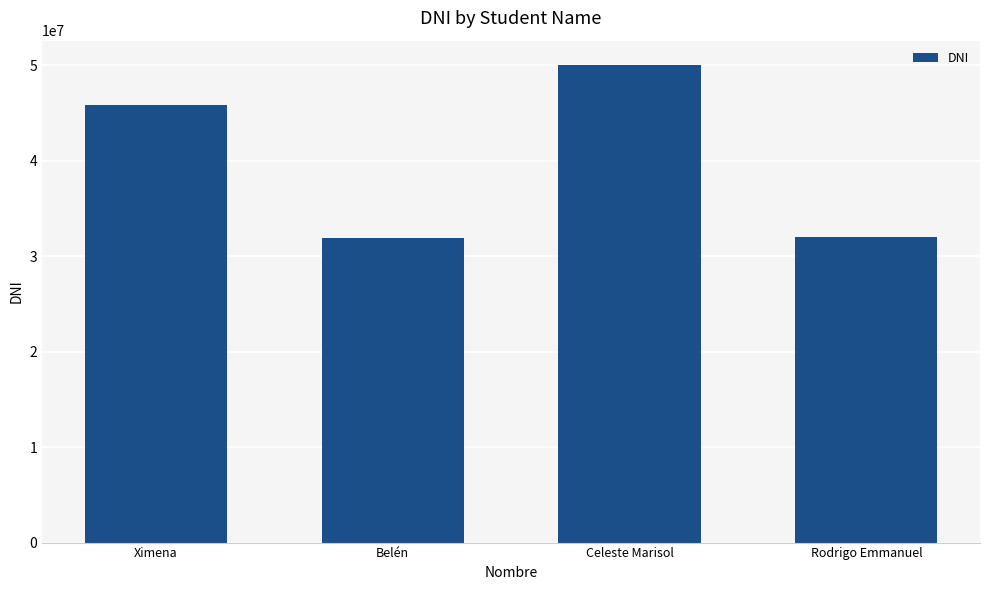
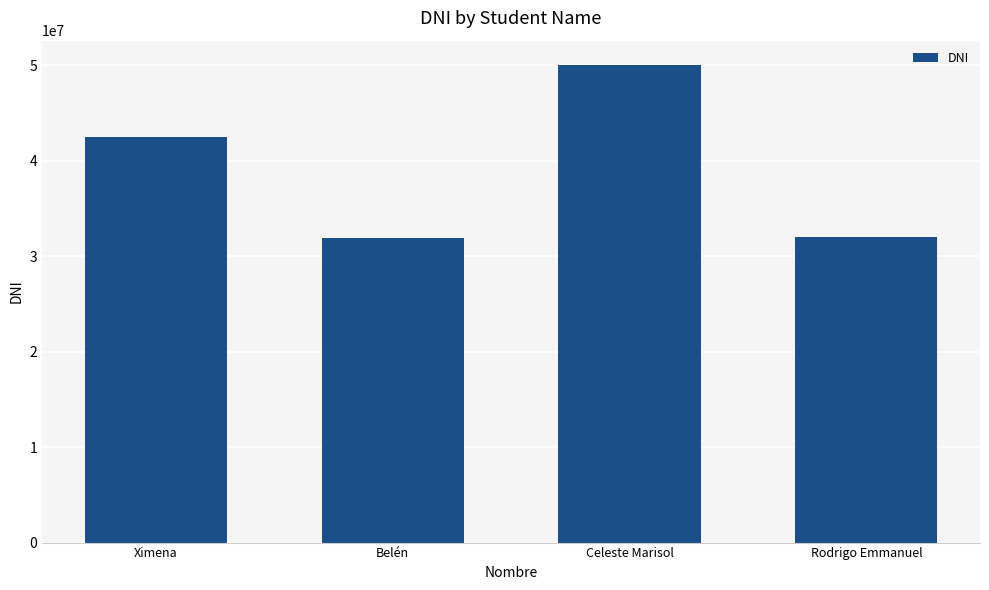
Ximena: 46000000 -> 42000000
